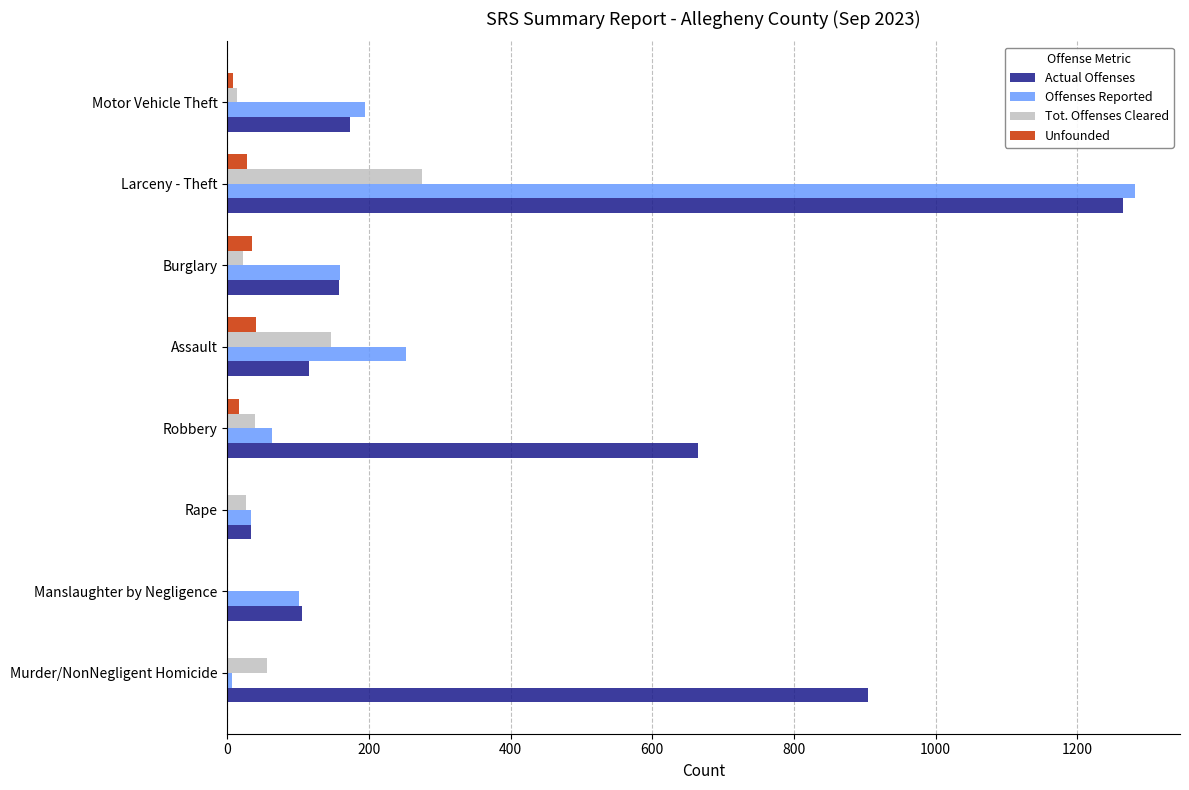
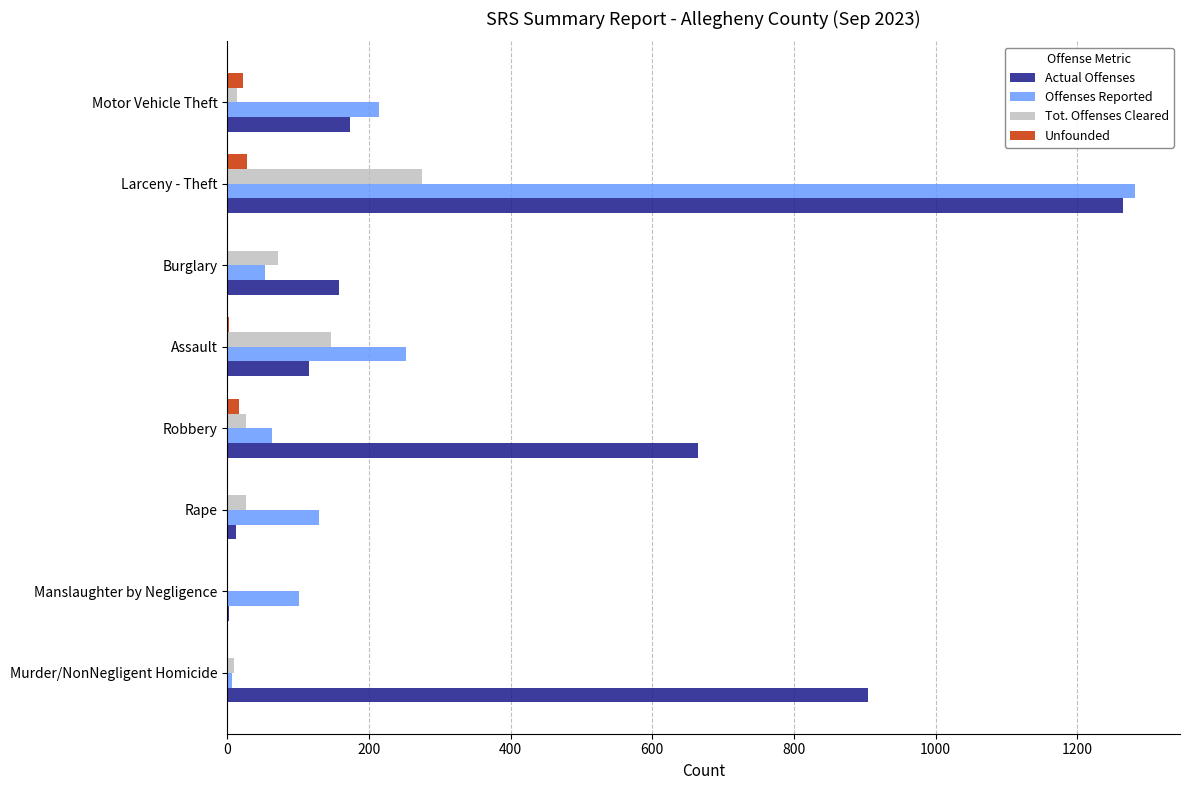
Unfounded, Motor Vehicle Theft: 10 -> 20
Offenses Reported, Motor Vehicle Theft: 200 -> 210
Unfounded, Burglary: 40 -> 0
Tot. Offenses Cleared, Burglary: 20 -> 70
Offenses Reported, Burglary: 160 -> 50
Unfounded, Assault: 40 -> 0
Tot. Offenses Cleared, Robbery: 40 -> 30
Offenses Reported, Rape: 30 -> 130
Actual Offenses, Rape: 30 -> 10
Actual Offenses, Manslaughter by Negligence: 110 -> 0
Tot. Offenses Cleared, Murder/NonNegligent Homicide: 60 -> 10
